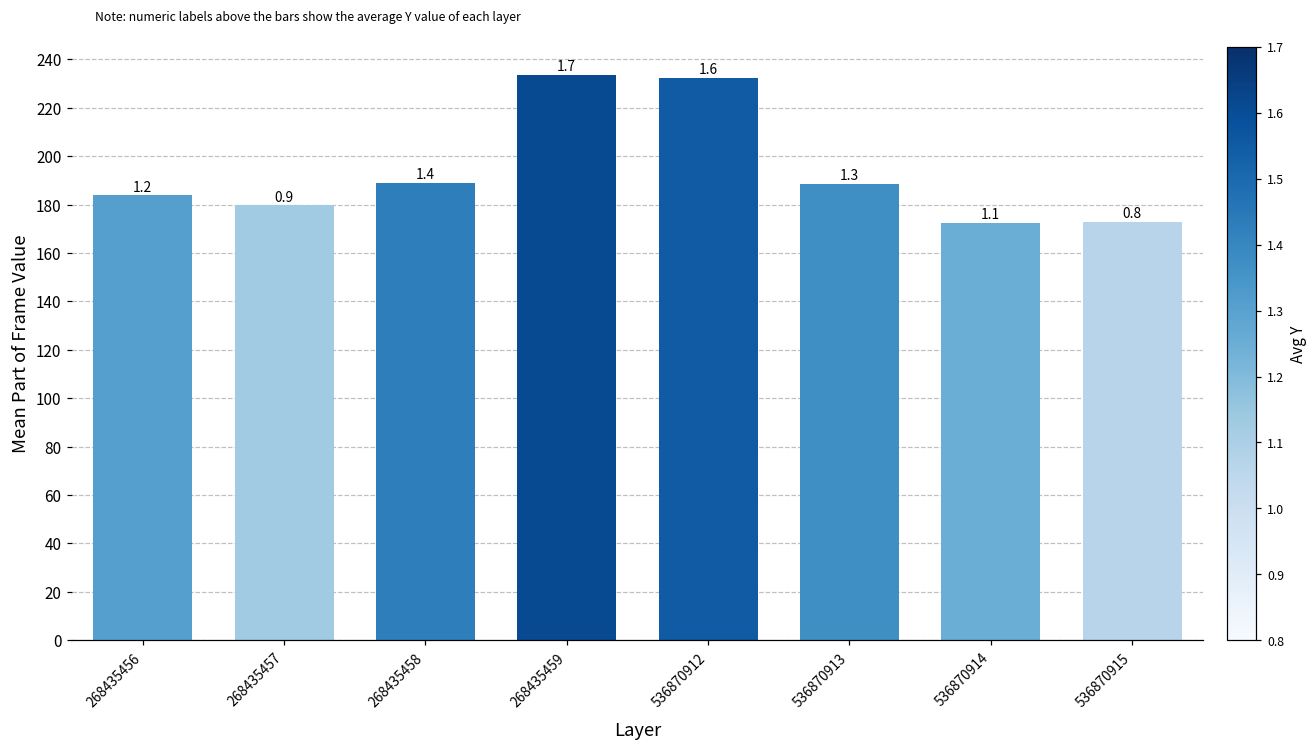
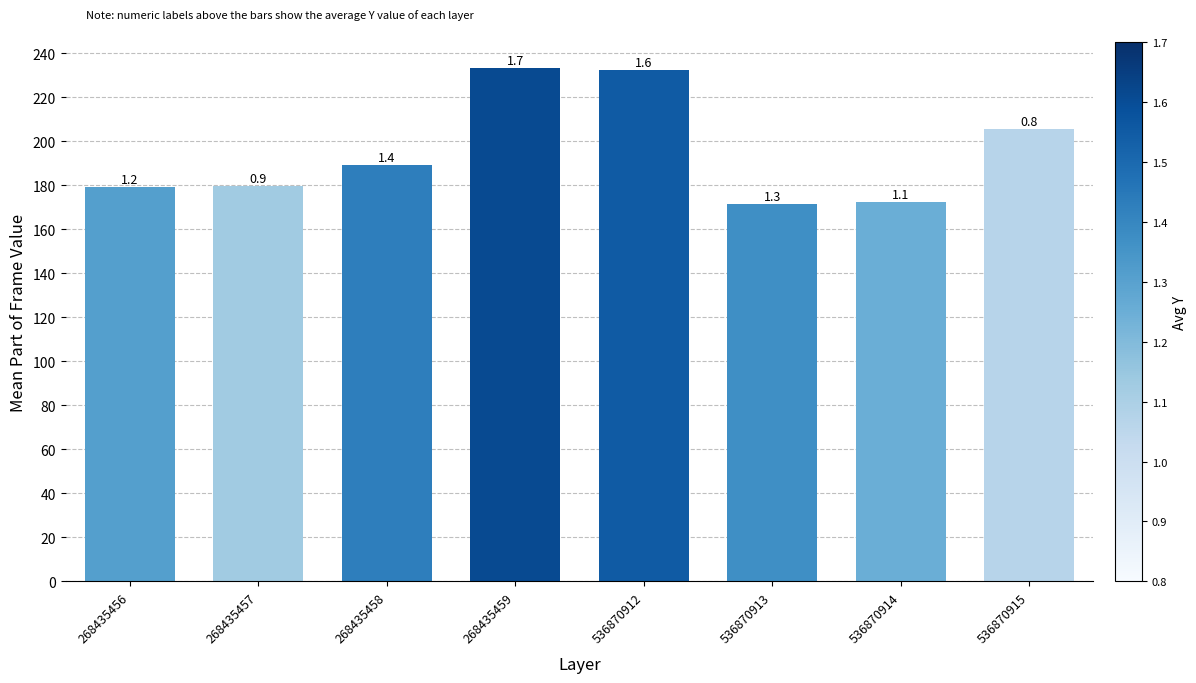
268435456: 184 -> 179
536870913: 189 -> 172
536870915: 173 -> 206
